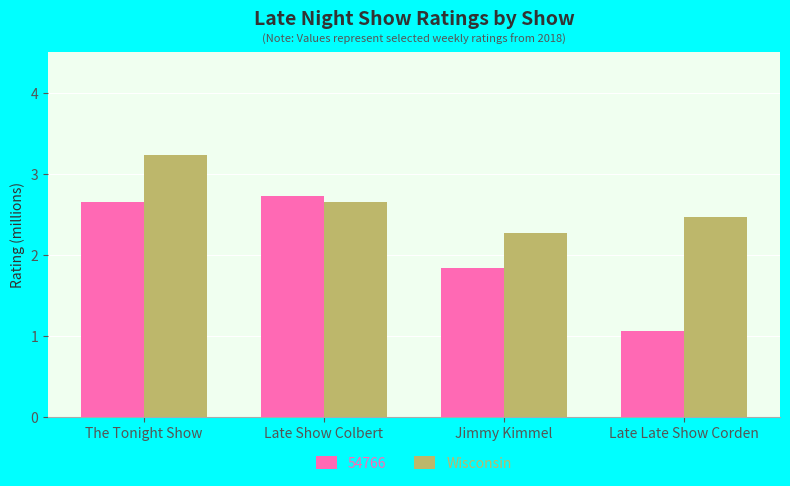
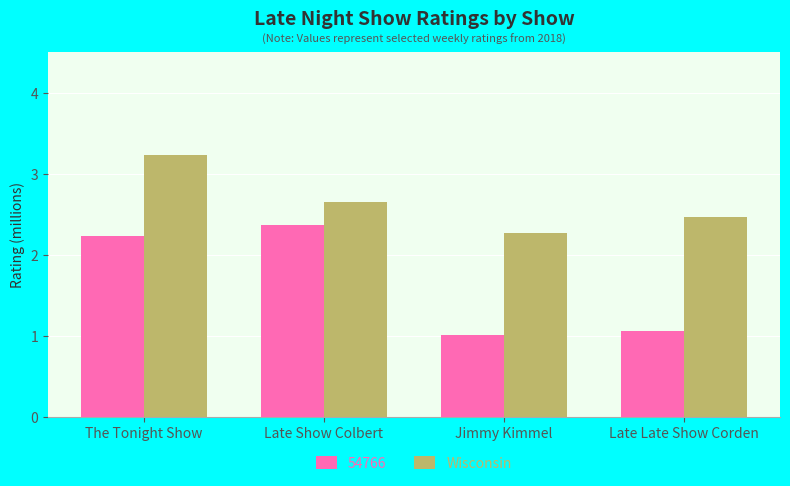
54766, The Tonight Show: 2.7 -> 2.2
54766, Late Show Colbert: 2.7 -> 2.4
54766, Jimmy Kimmel: 1.8 -> 1.0
